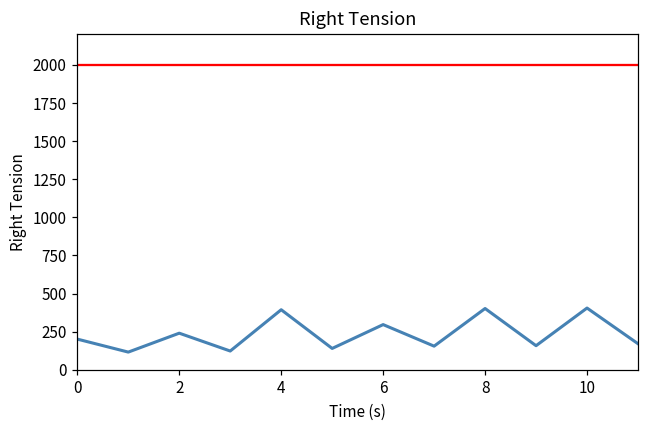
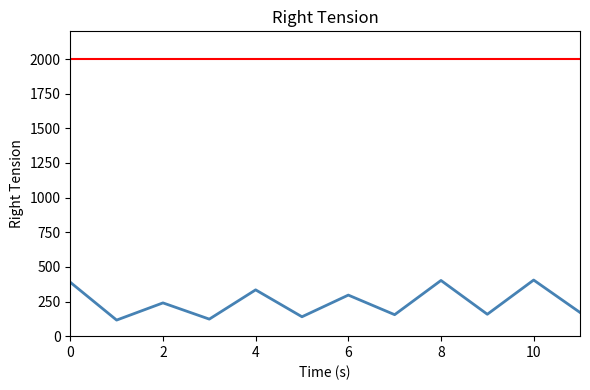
0: 200 -> 390
4: 390 -> 330
